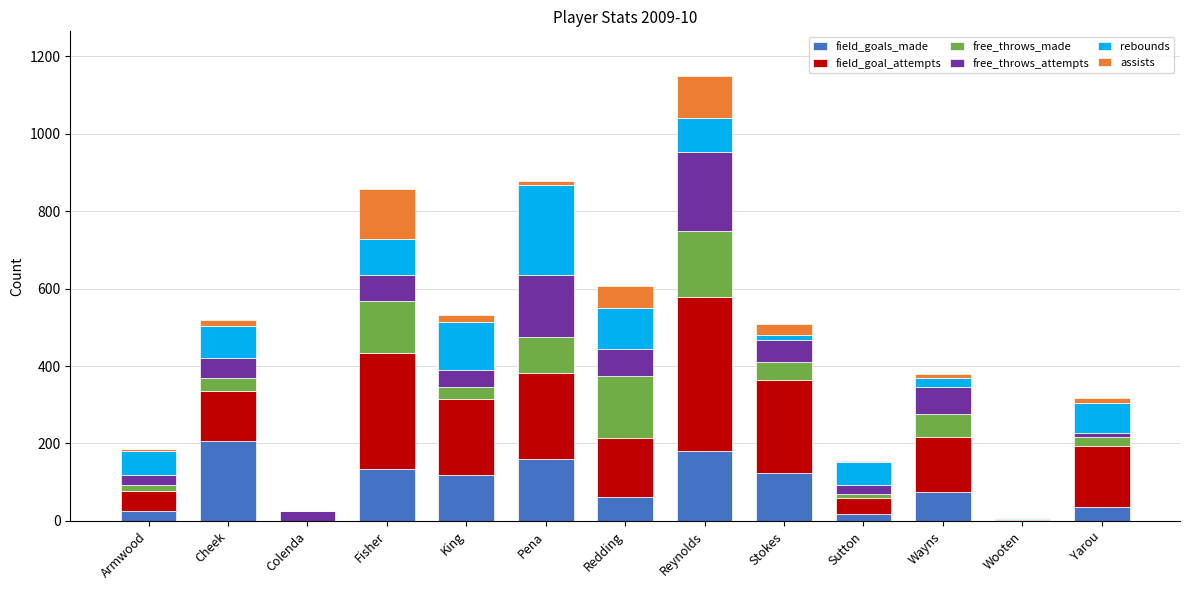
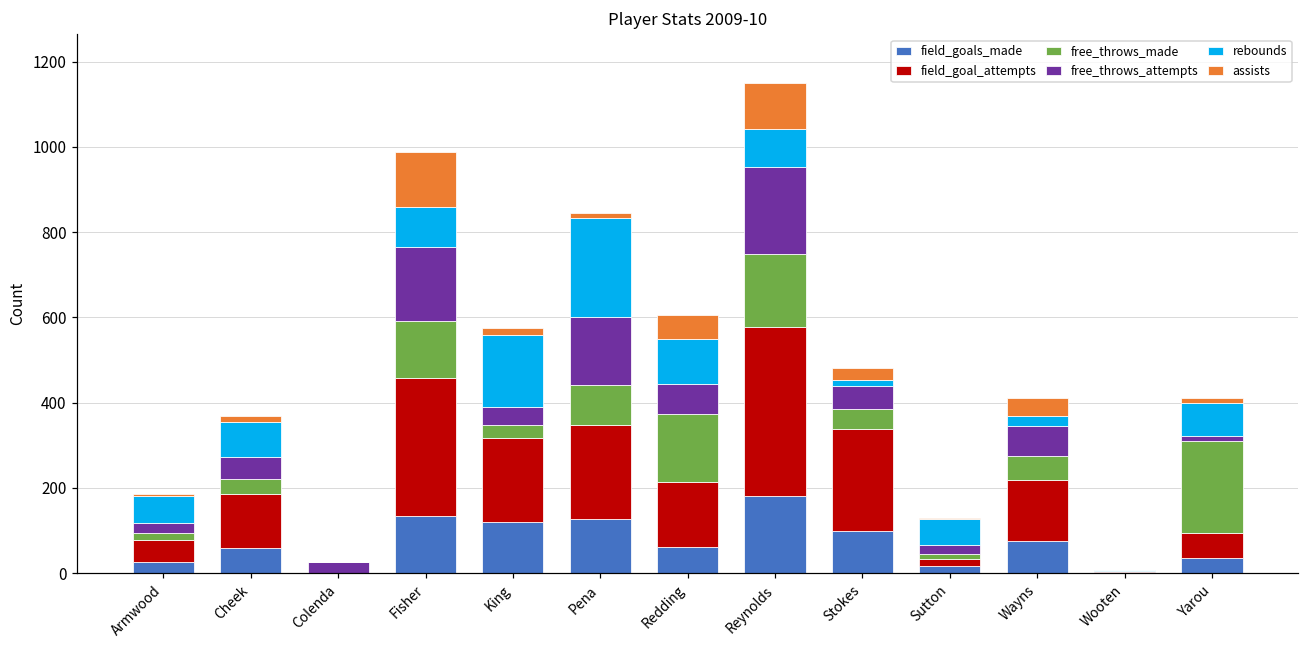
field_goals_made, Cheek: 210 -> 60
field_goal_attempts, Fisher: 300 -> 320
free_throws_attempts, Fisher: 70 -> 170
rebounds, King: 130 -> 170
field_goals_made, Pena: 160 -> 130
field_goals_made, Stokes: 130 -> 100
field_goal_attempts, Sutton: 40 -> 20
assists, Wayns: 10 -> 40
field_goal_attempts, Yarou: 160 -> 60
free_throws_made, Yarou: 20 -> 220
